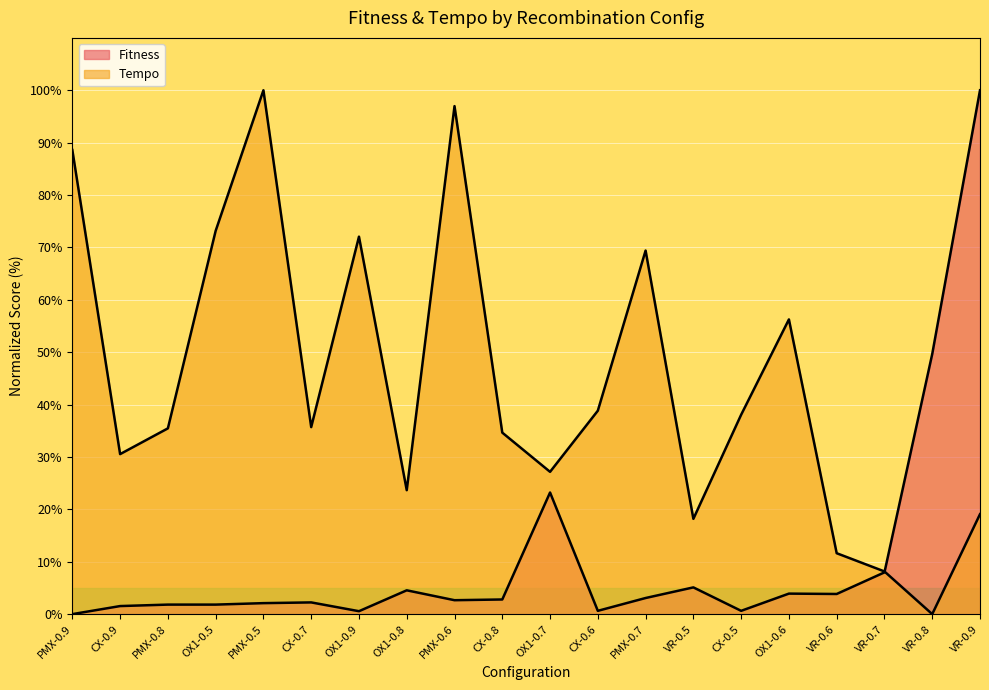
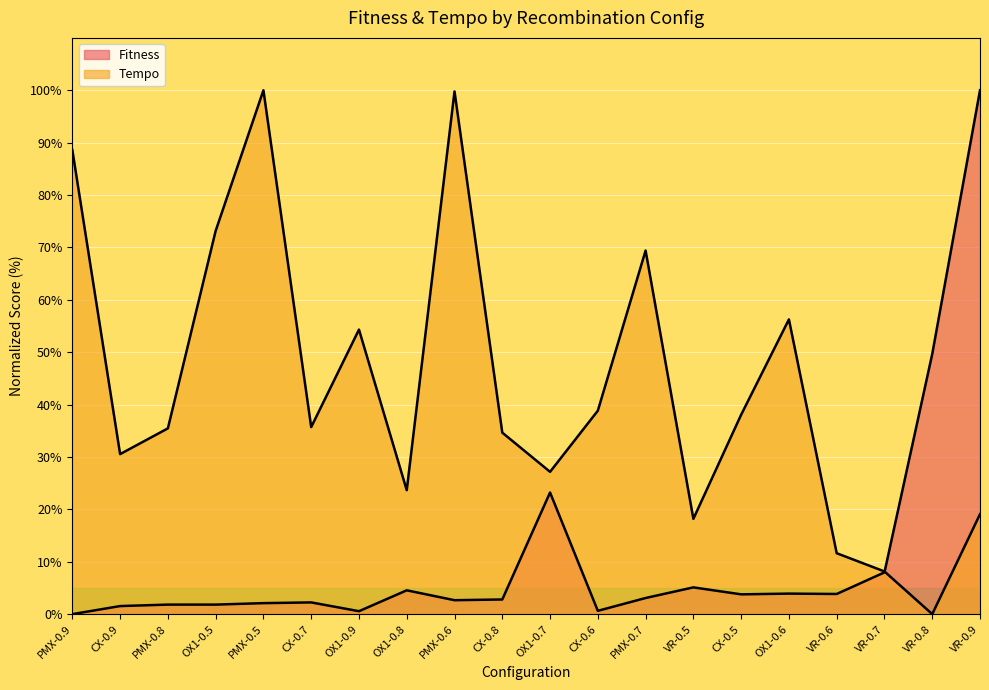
Tempo, OX1-0.9: 72% -> 54%
Tempo, PMX-0.6: 97% -> 100%
Fitness, CX-0.5: 1% -> 4%
